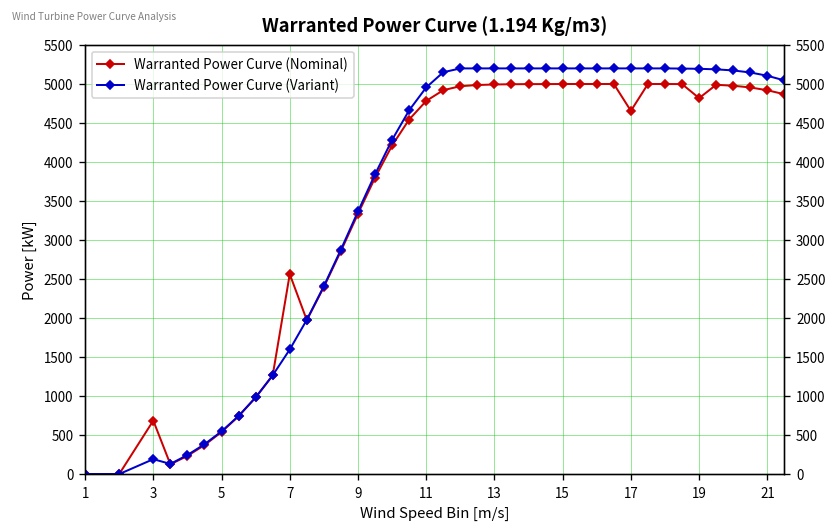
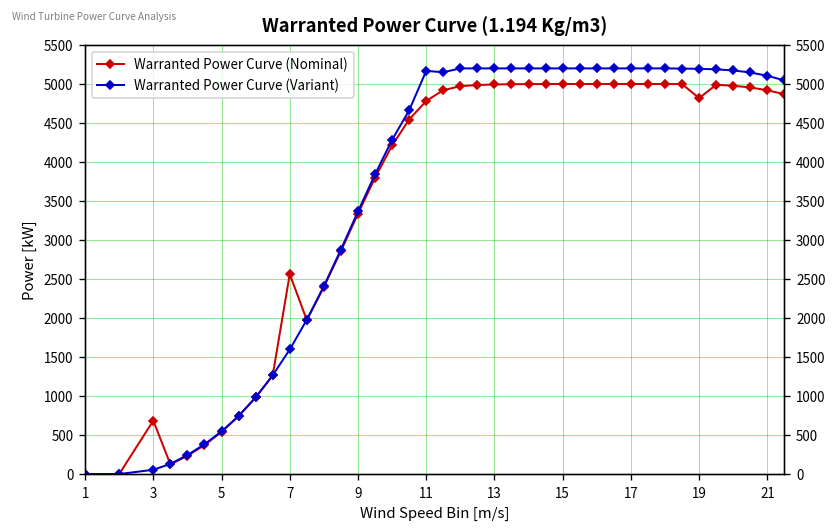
Warranted Power Curve (Variant), 3: 200 -> 100
Warranted Power Curve (Variant), 11: 5000 -> 5200
Warranted Power Curve (Nominal), 17: 4700 -> 5000
